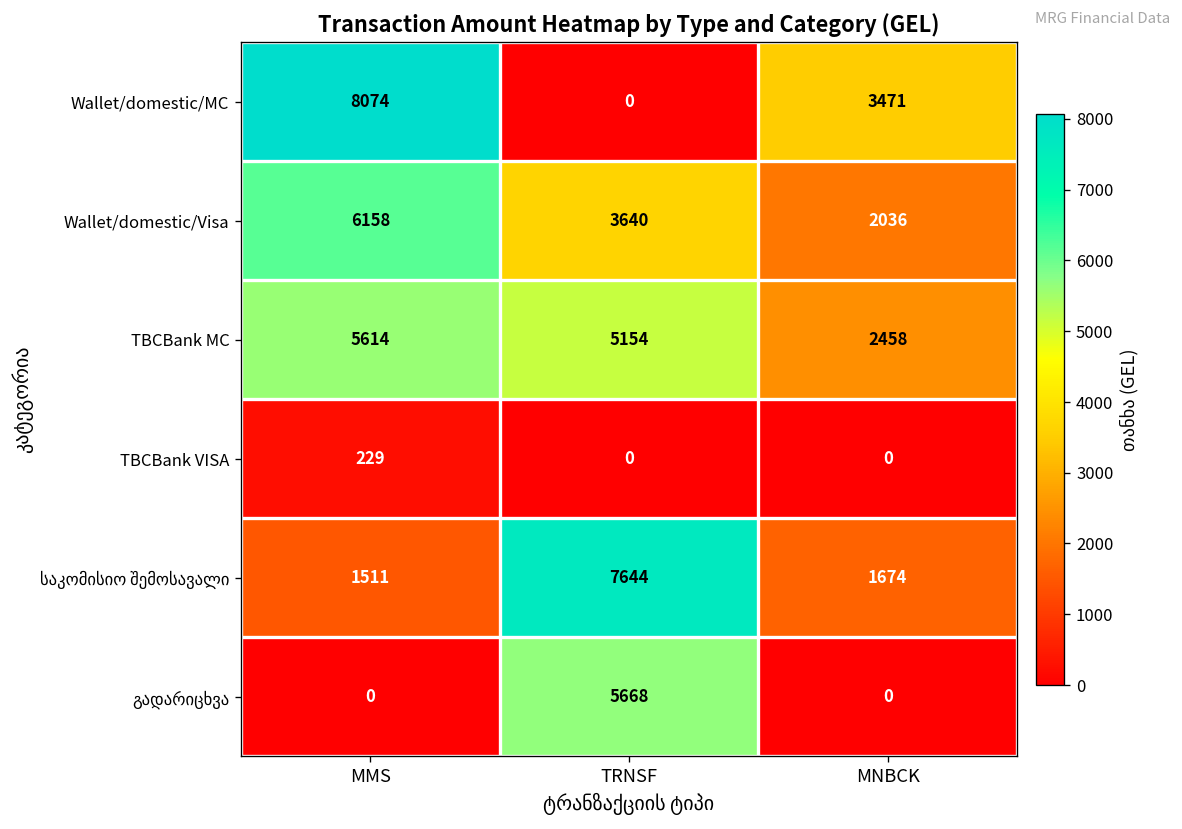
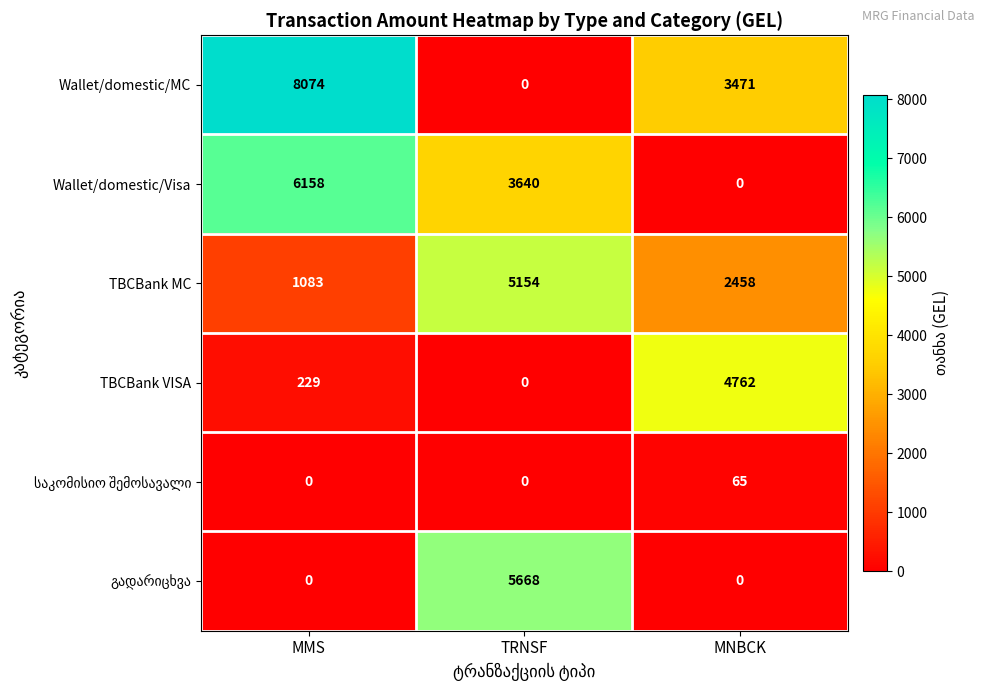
Wallet/domestic/Visa, MNBCK: 2036 -> 0
TBCBank MC, MMS: 5614 -> 1083
TBCBank VISA, MNBCK: 0 -> 4762
საკომისიო შემოსავალი, MMS: 1511 -> 0
საკომისიო შემოსავალი, TRNSF: 7644 -> 0
საკომისიო შემოსავალი, MNBCK: 1674 -> 65
